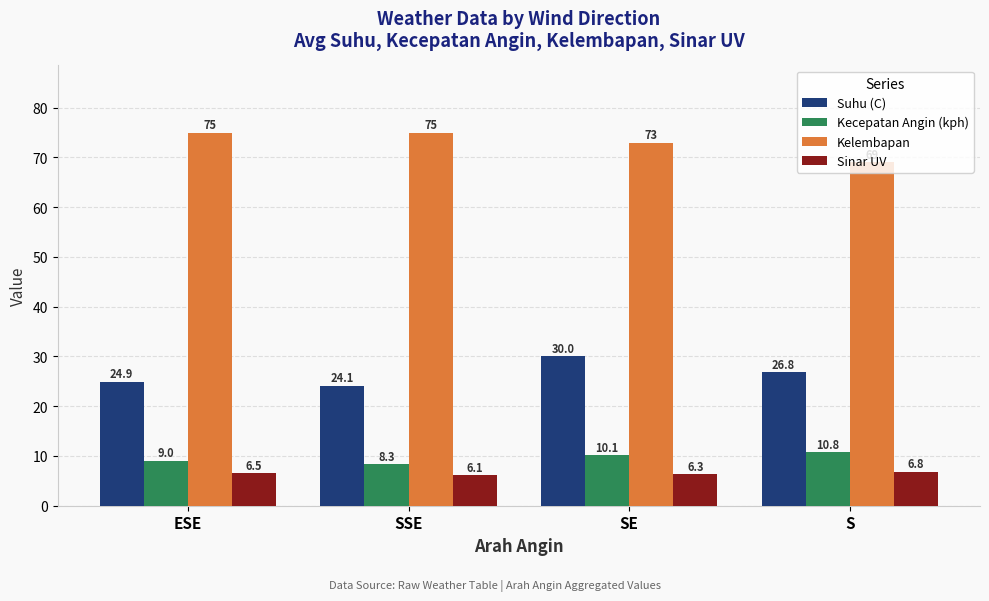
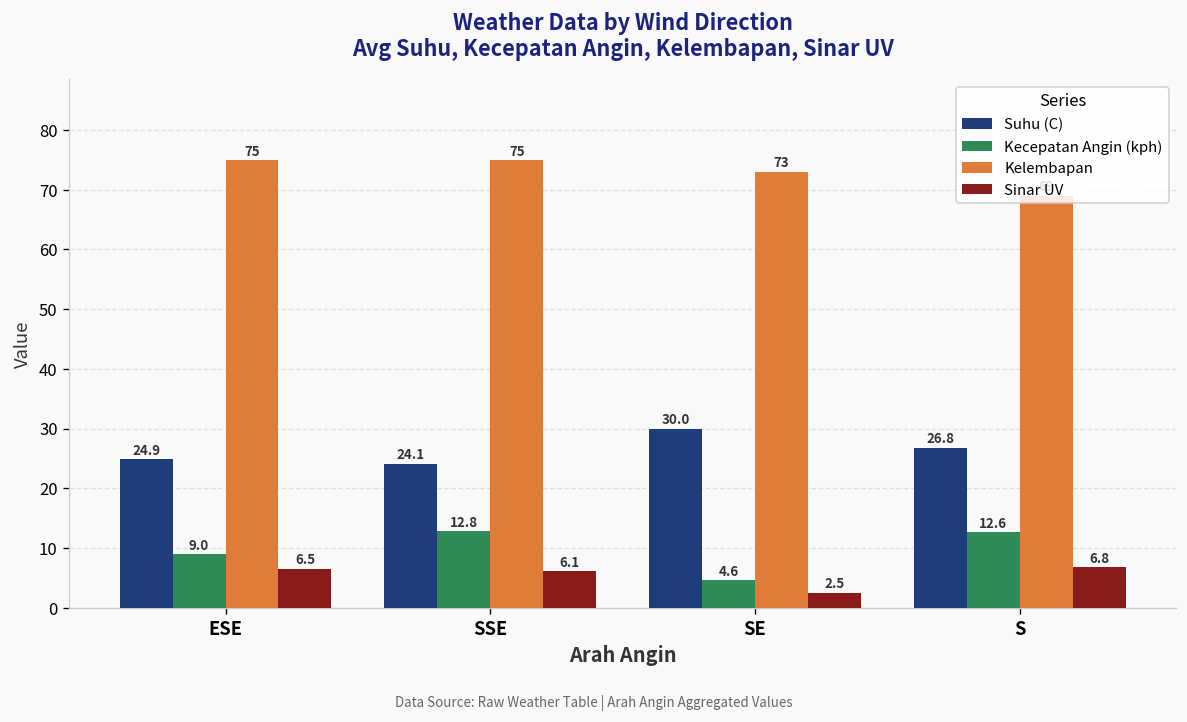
Kecepatan Angin (kph), SSE: 8.3 -> 12.8
Kecepatan Angin (kph), SE: 10.1 -> 4.6
Sinar UV, SE: 6.3 -> 2.5
Kecepatan Angin (kph), S: 10.8 -> 12.6
